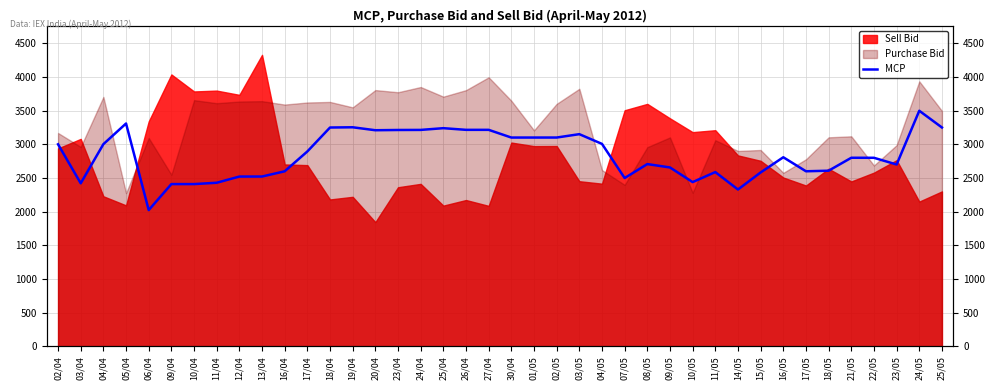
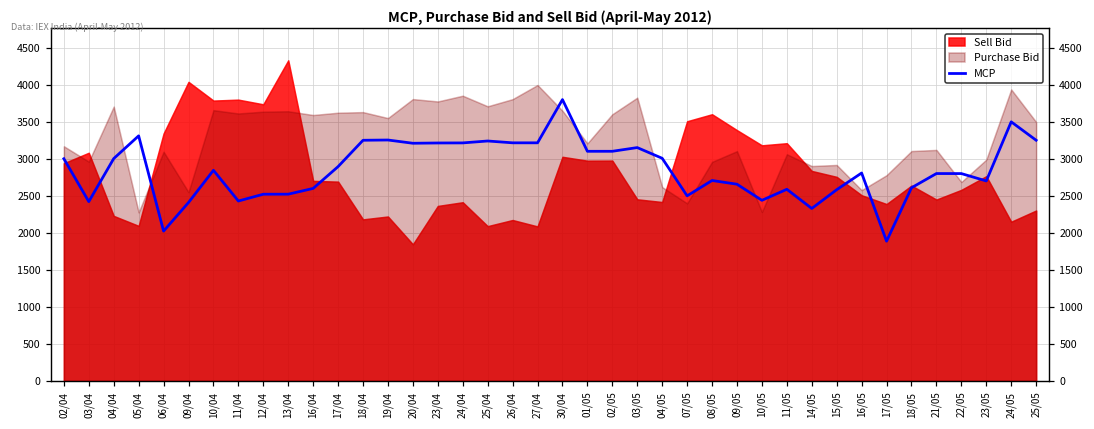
MCP, 10/04: 2400 -> 2800
MCP, 30/04: 3100 -> 3800
MCP, 17/05: 2600 -> 1900
